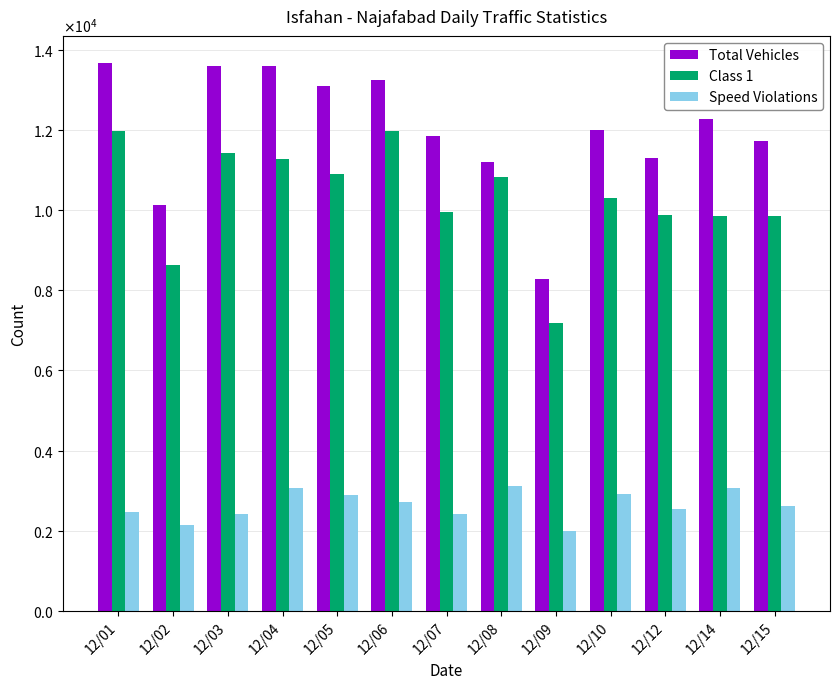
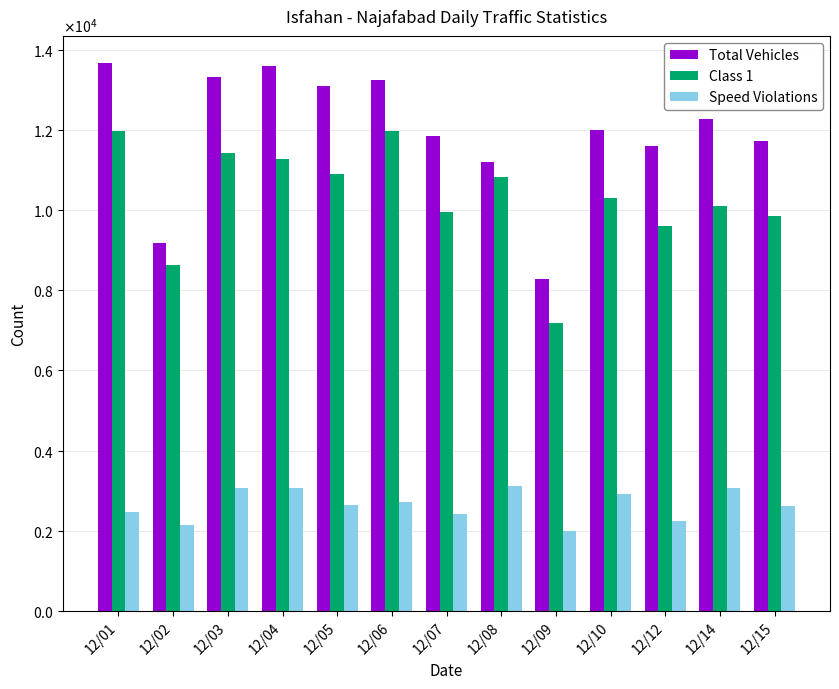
Total Vehicles, 12/02: 10100 -> 9200
Total Vehicles, 12/03: 13600 -> 13300
Speed Violations, 12/03: 2400 -> 3100
Speed Violations, 12/05: 2900 -> 2600
Total Vehicles, 12/12: 11300 -> 11600
Class 1, 12/12: 9900 -> 9600
Speed Violations, 12/12: 2500 -> 2200
Class 1, 12/14: 9900 -> 10100
